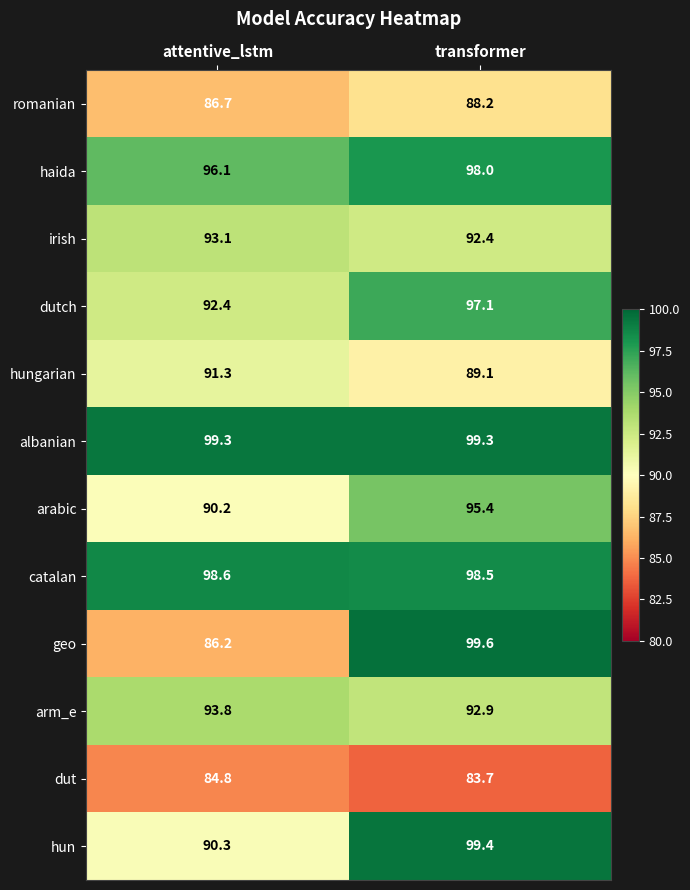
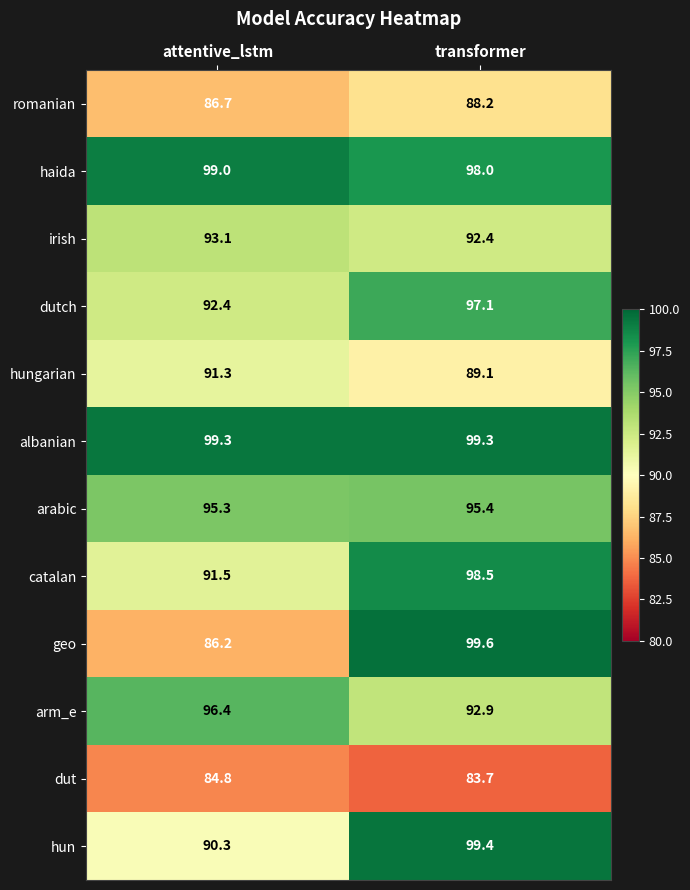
haida, attentive_lstm: 96.1 -> 99.0
arabic, attentive_lstm: 90.2 -> 95.3
catalan, attentive_lstm: 98.6 -> 91.5
arm_e, attentive_lstm: 93.8 -> 96.4
